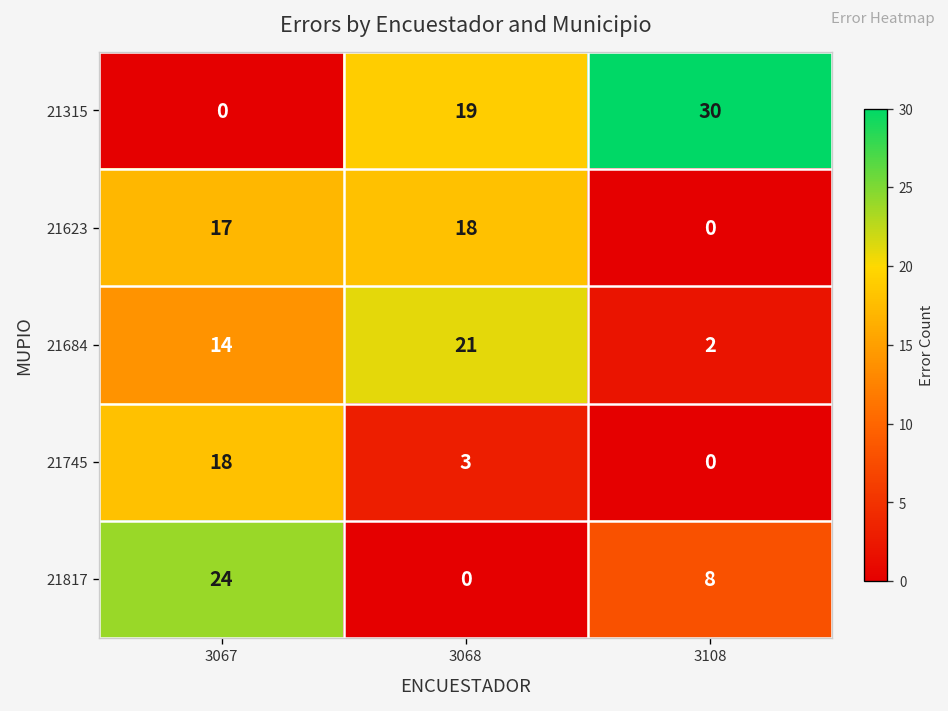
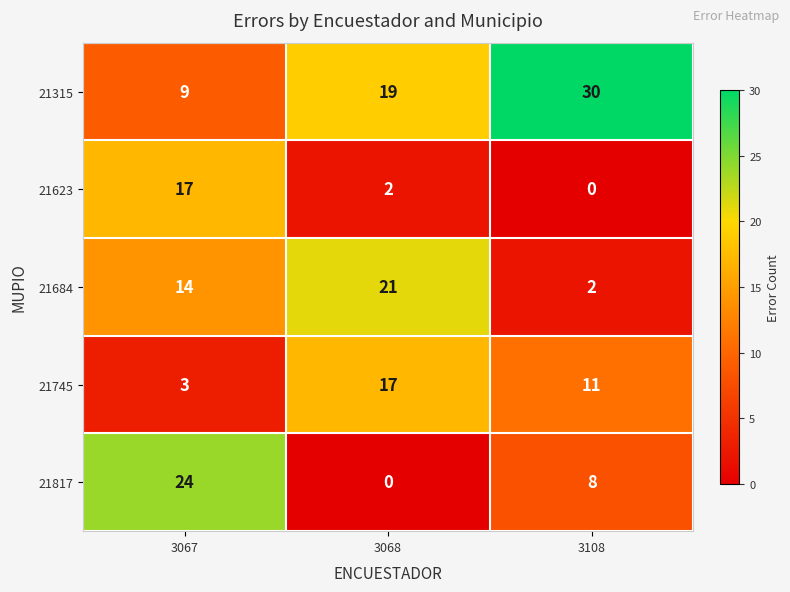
21315, 3067: 0 -> 9
21623, 3068: 18 -> 2
21745, 3067: 18 -> 3
21745, 3068: 3 -> 17
21745, 3108: 0 -> 11
